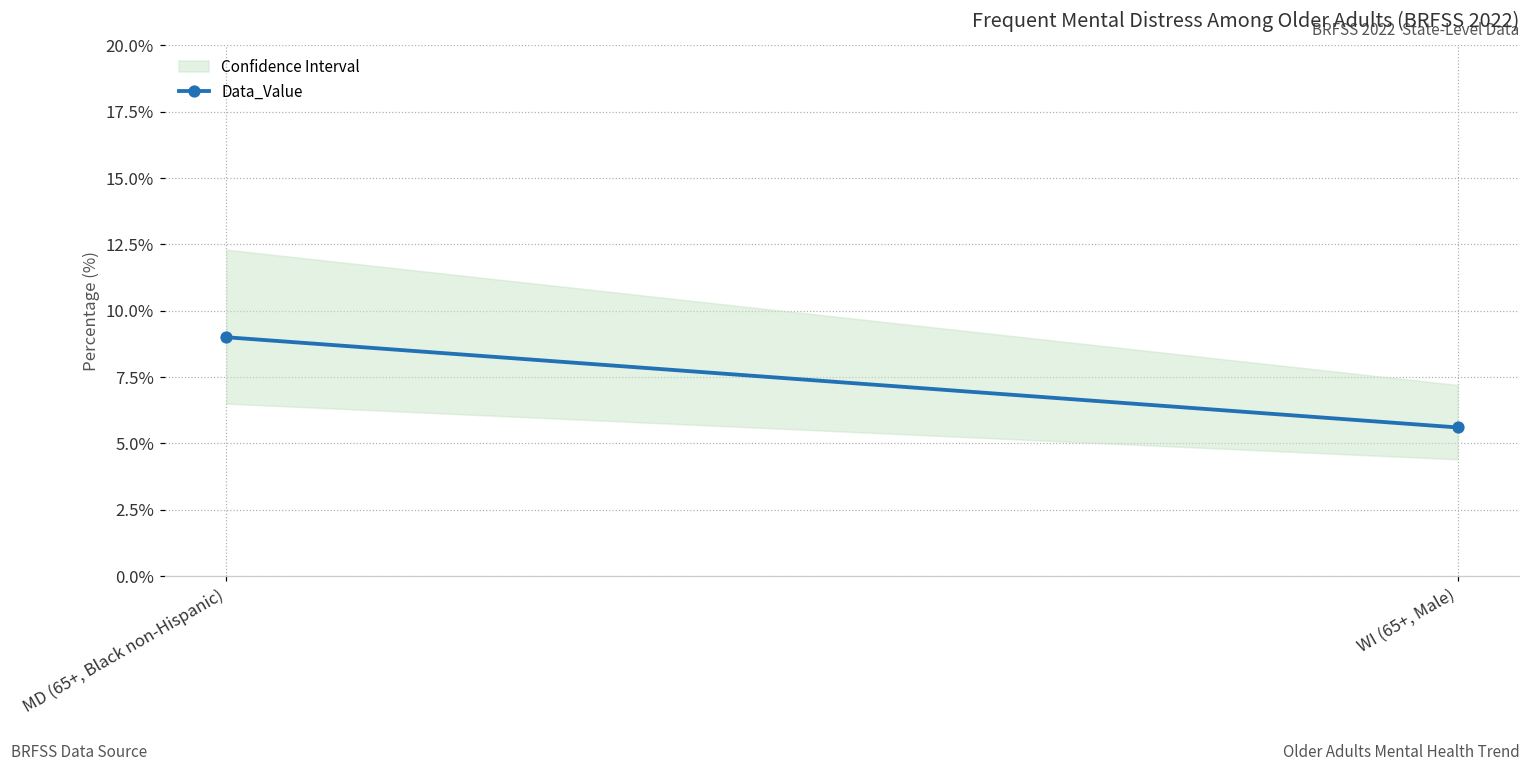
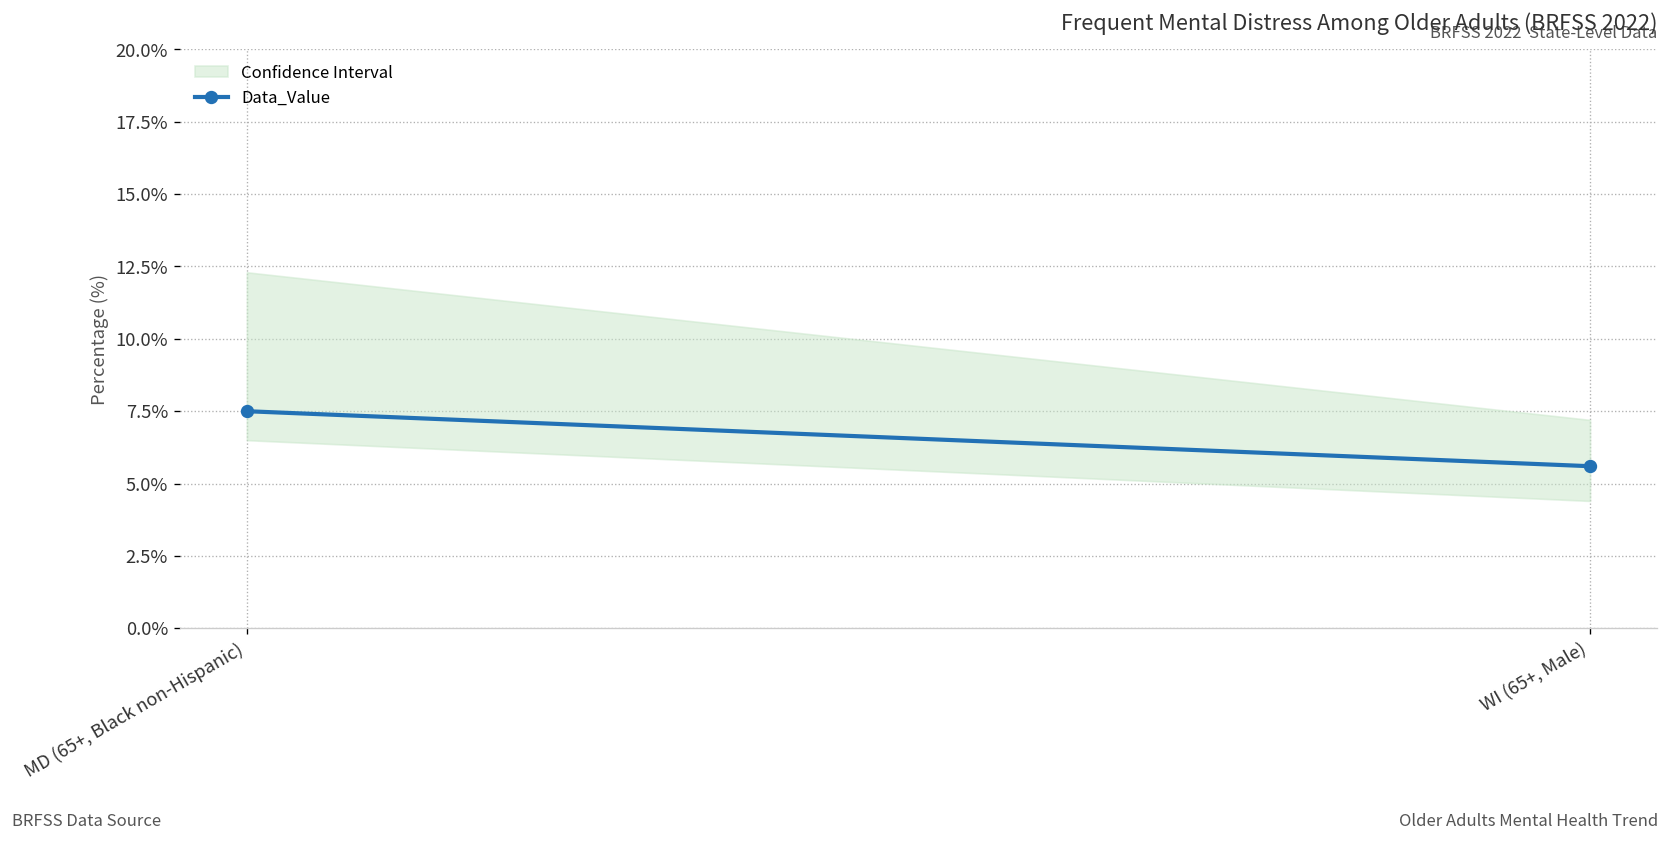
Data_Value, MD (65+, Black non-Hispanic): 9.0% -> 7.5%
